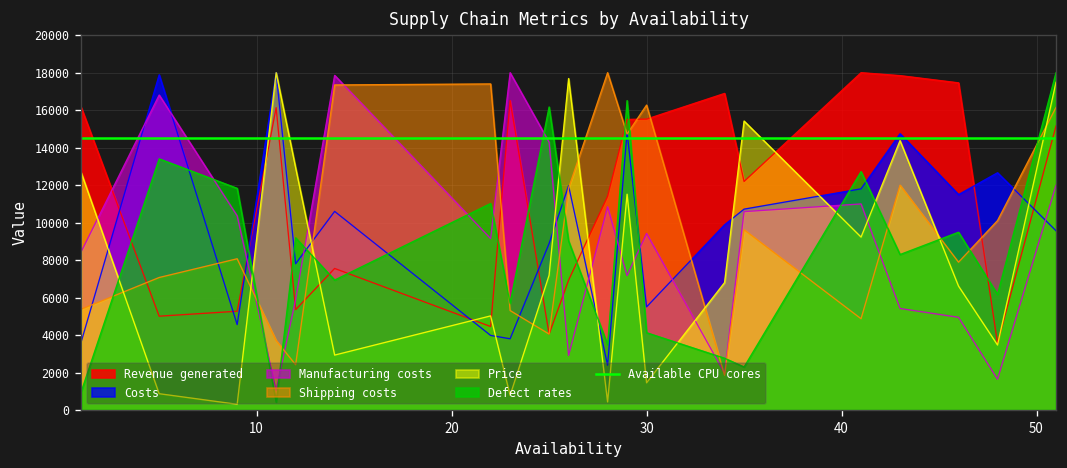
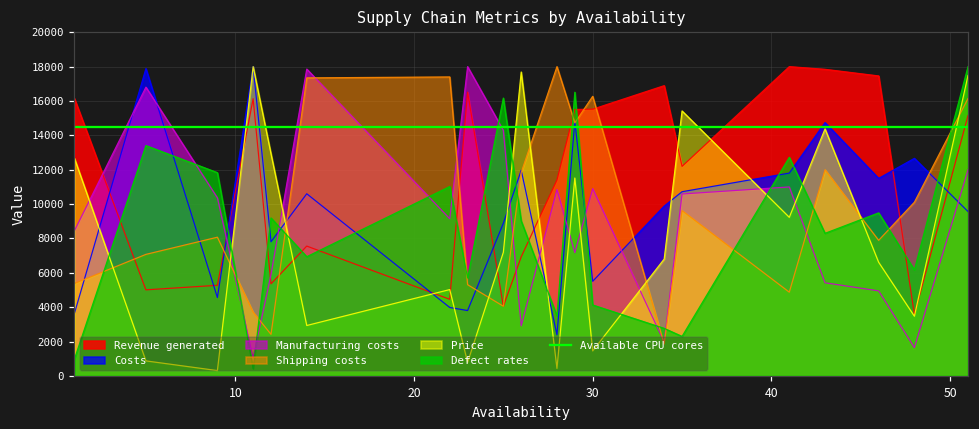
Manufacturing costs, 30: 9400 -> 10900
